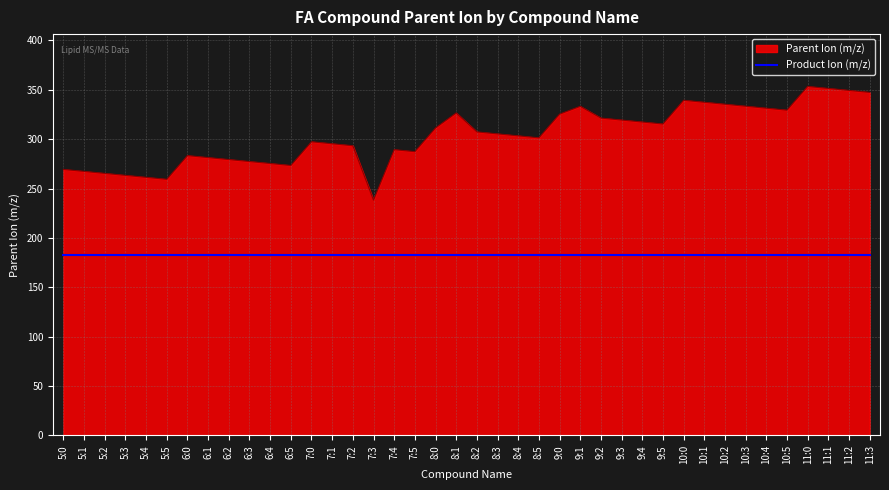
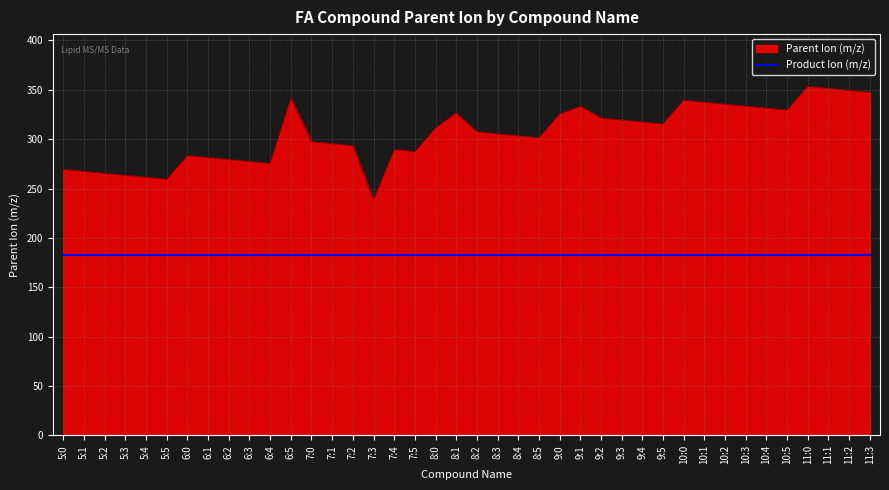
Parent Ion (m/z), 6:5: 270 -> 340
